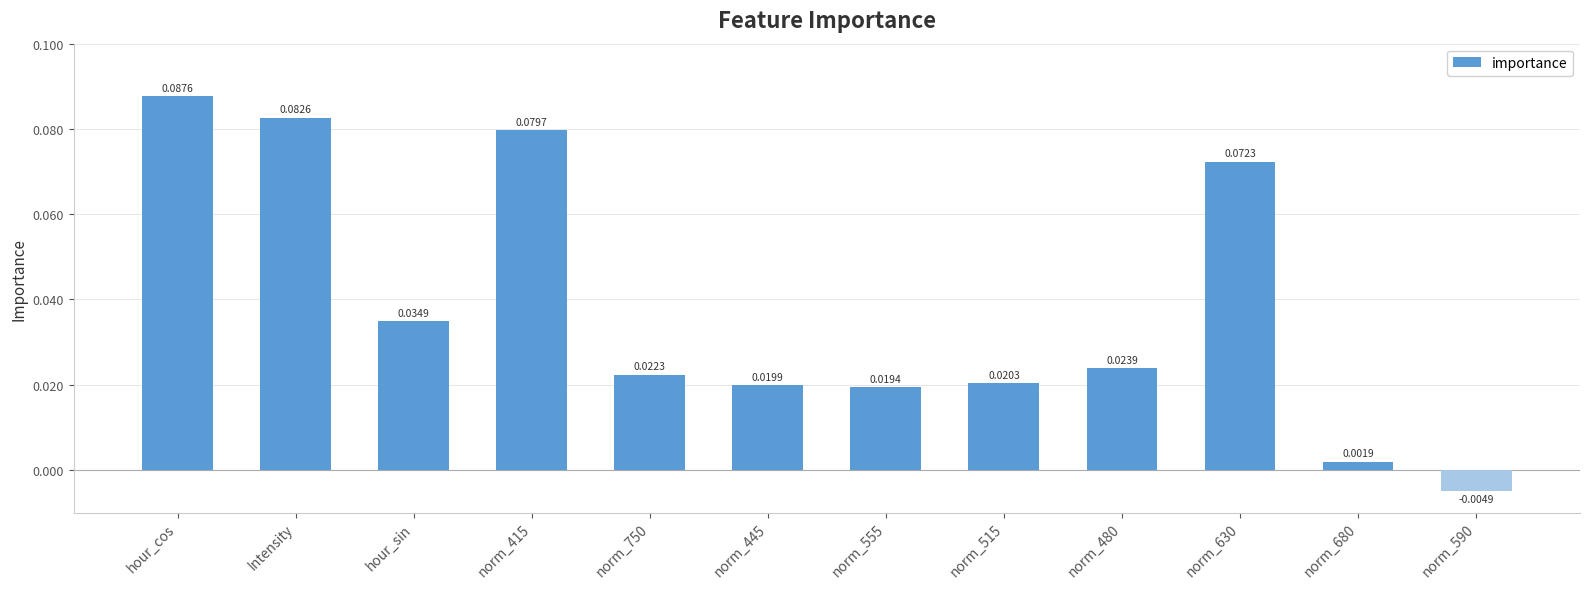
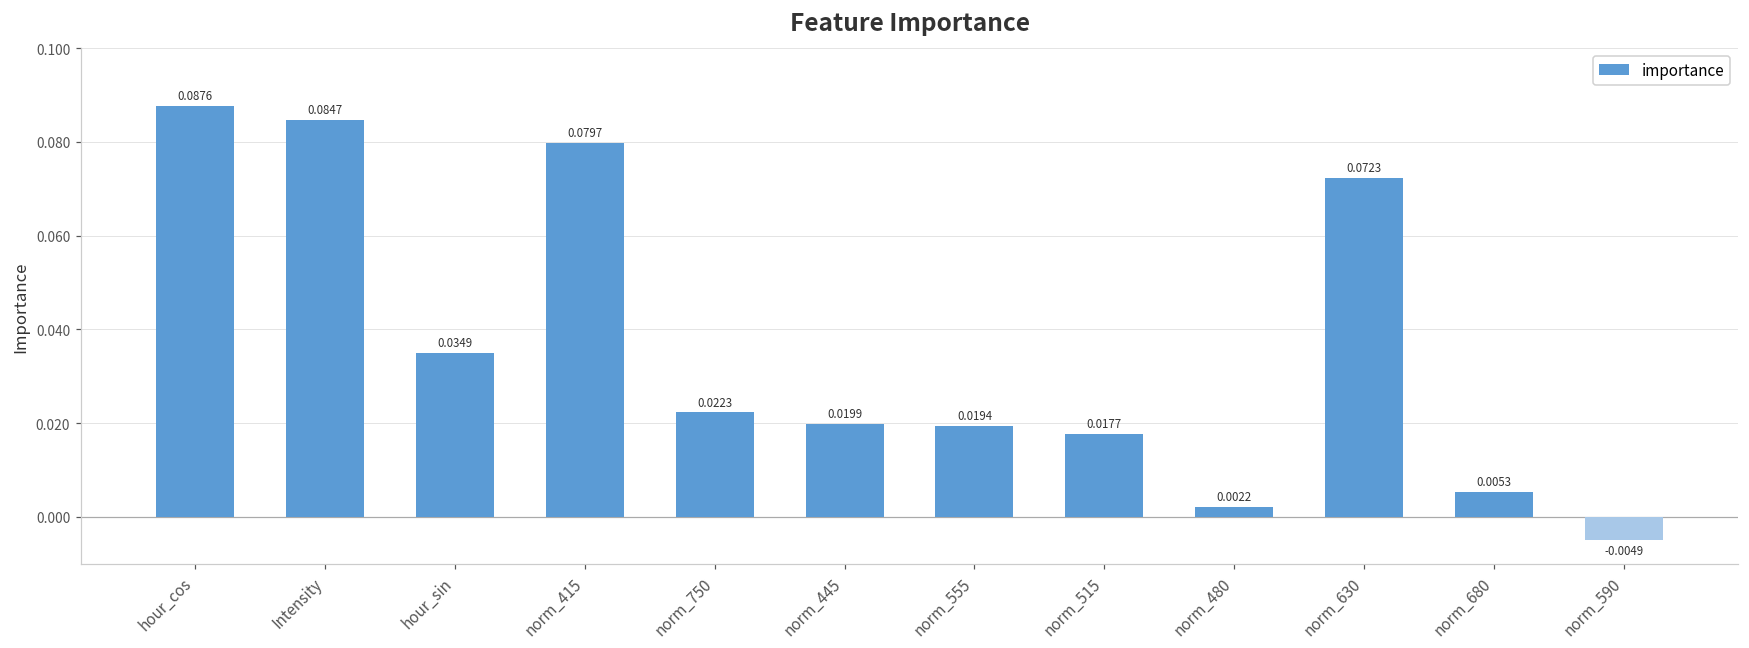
Intensity: 0.0826 -> 0.0847
norm_515: 0.0203 -> 0.0177
norm_480: 0.0239 -> 0.0022
norm_680: 0.0019 -> 0.0053
